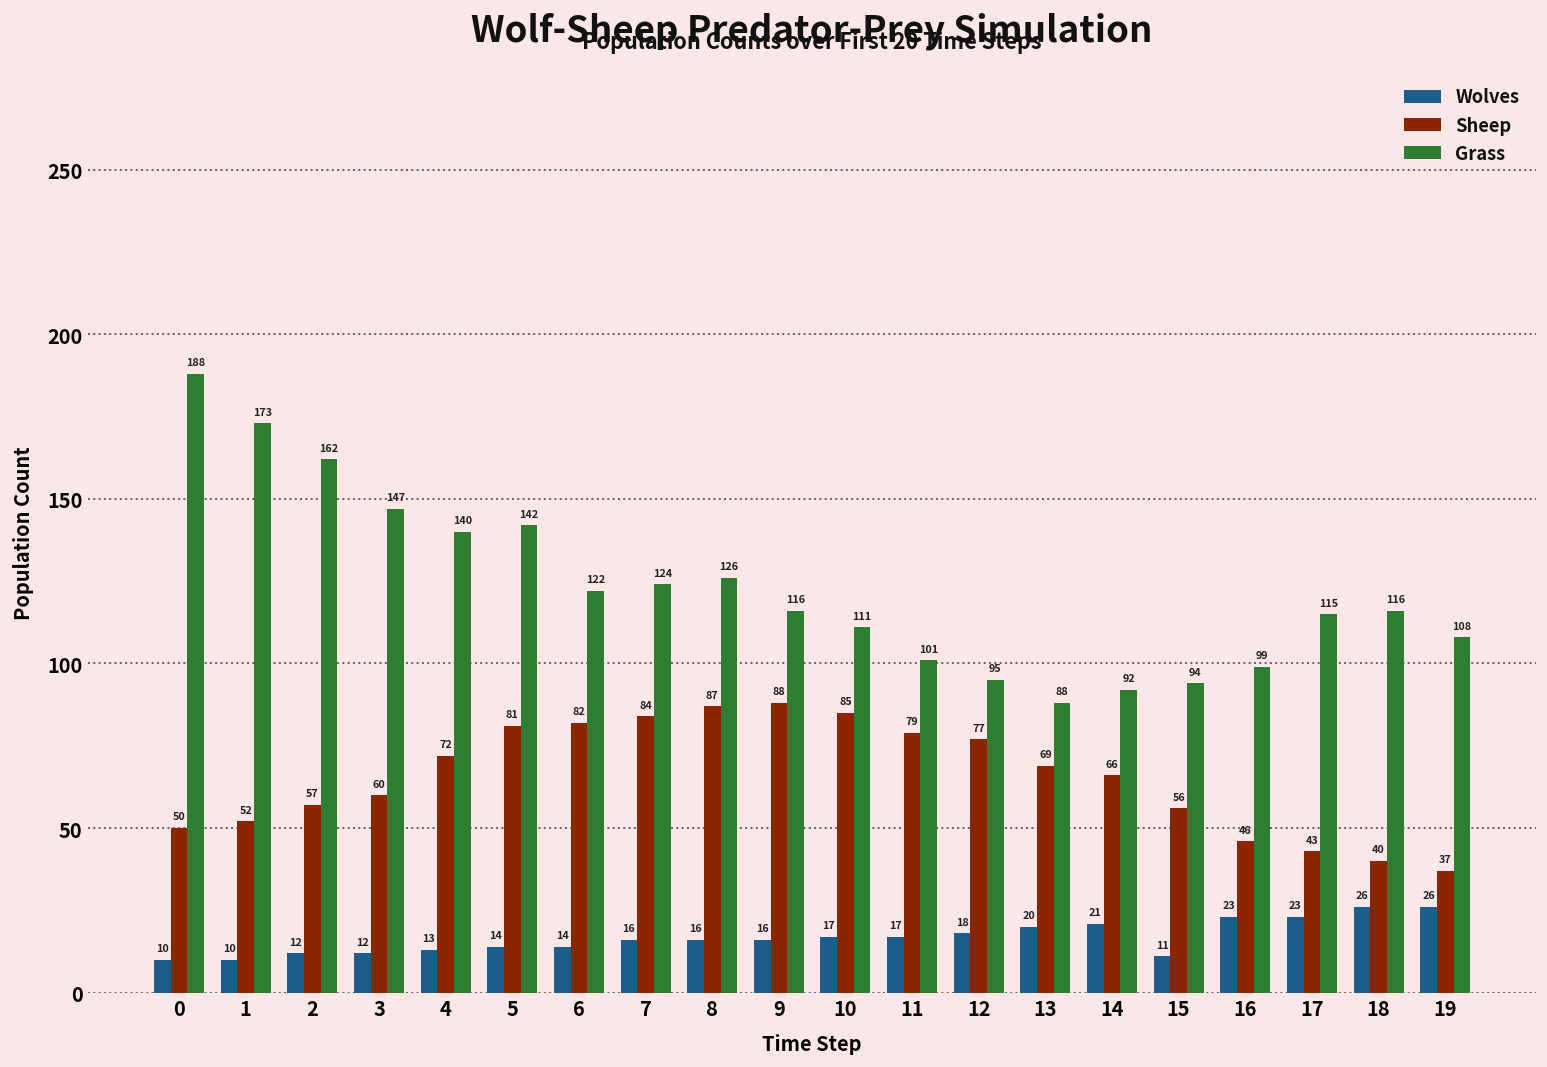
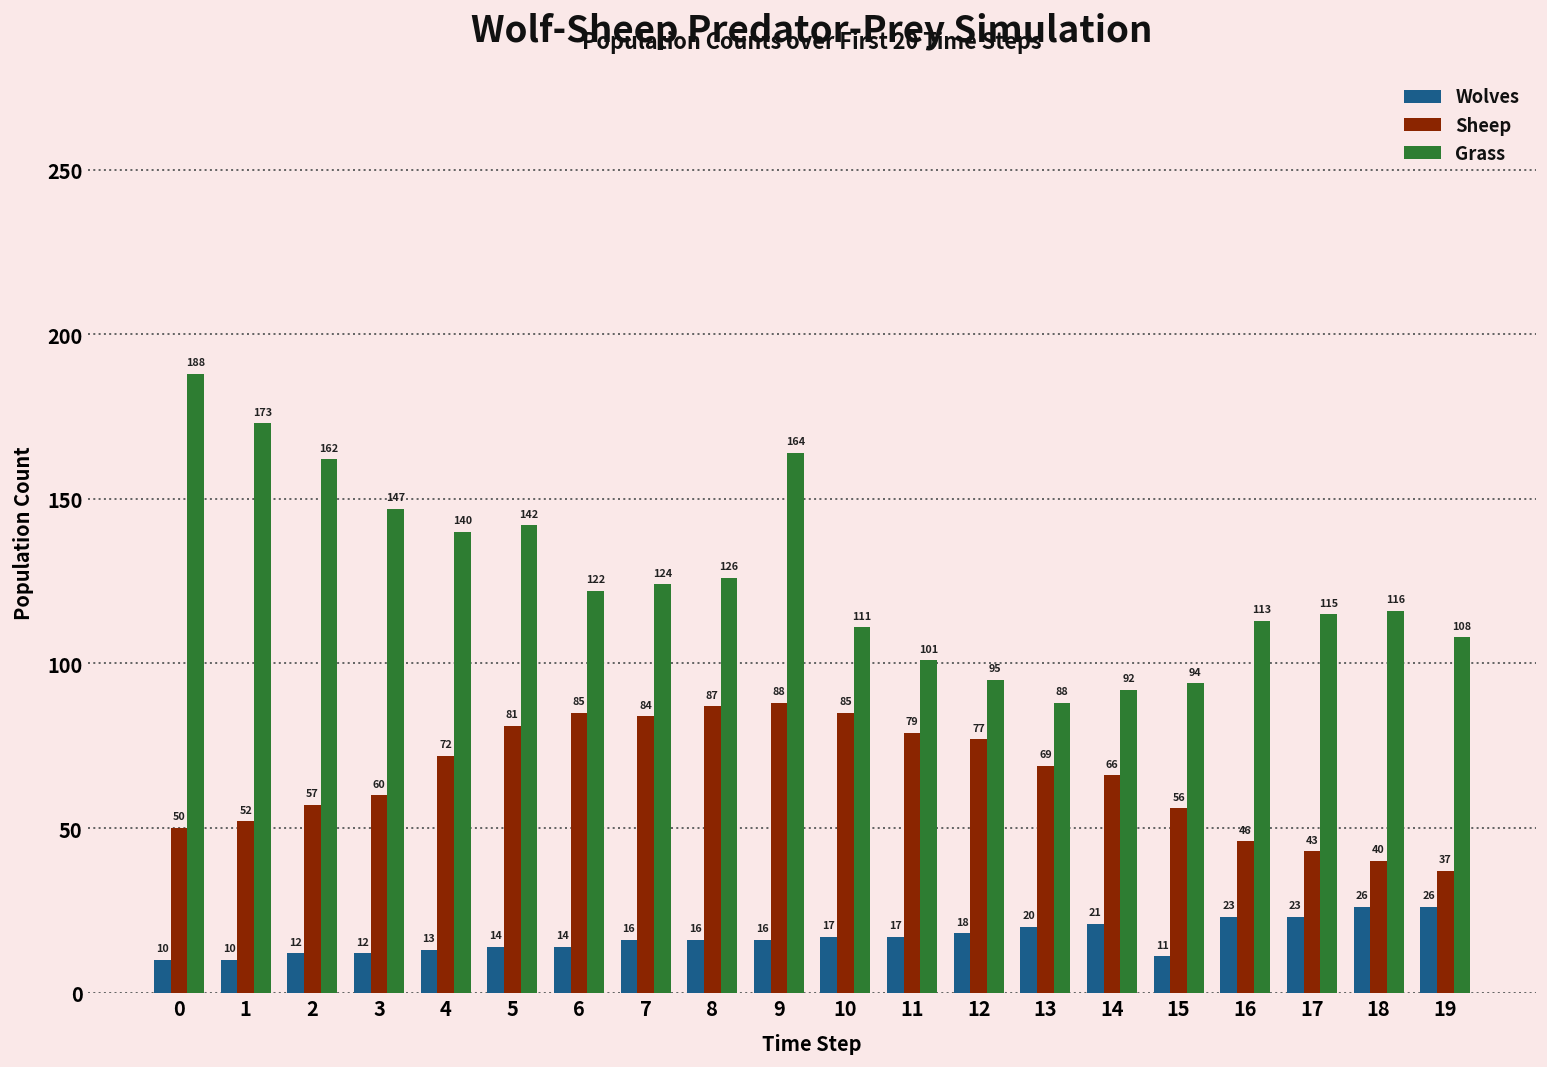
Sheep, 6: 82 -> 85
Grass, 9: 116 -> 164
Grass, 16: 99 -> 113
